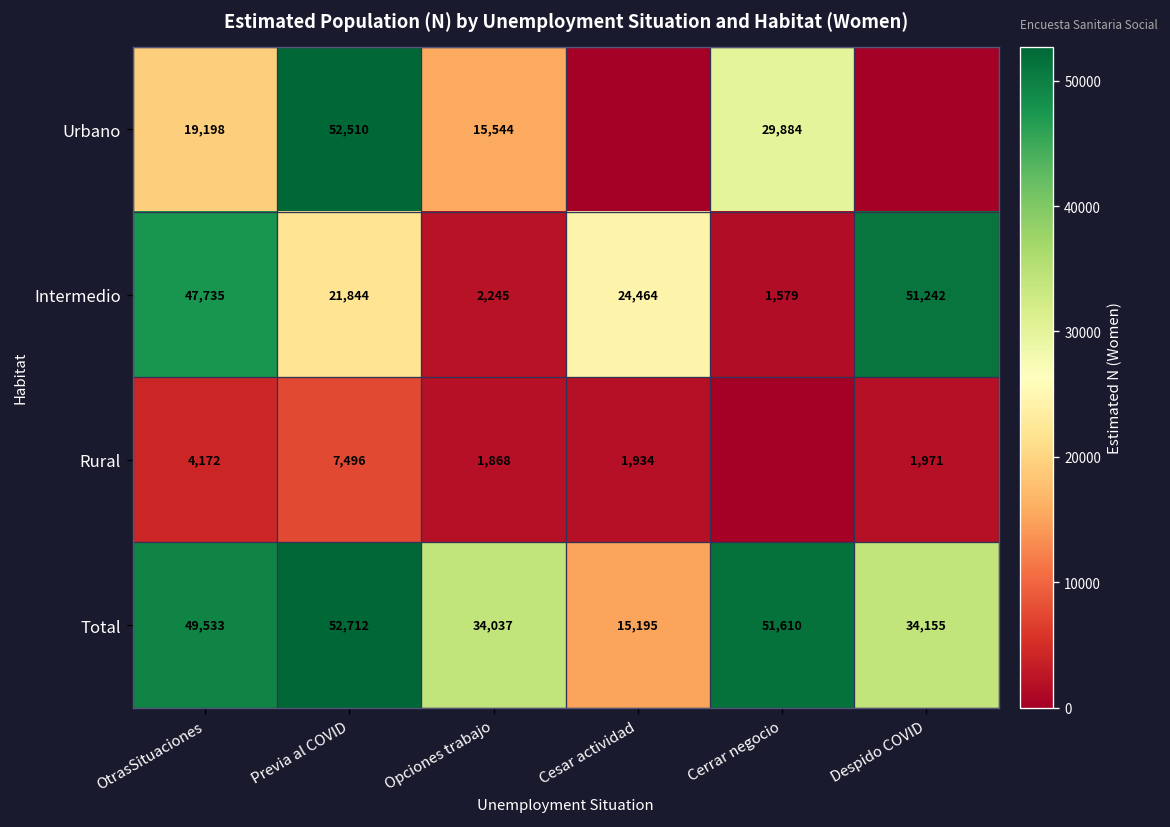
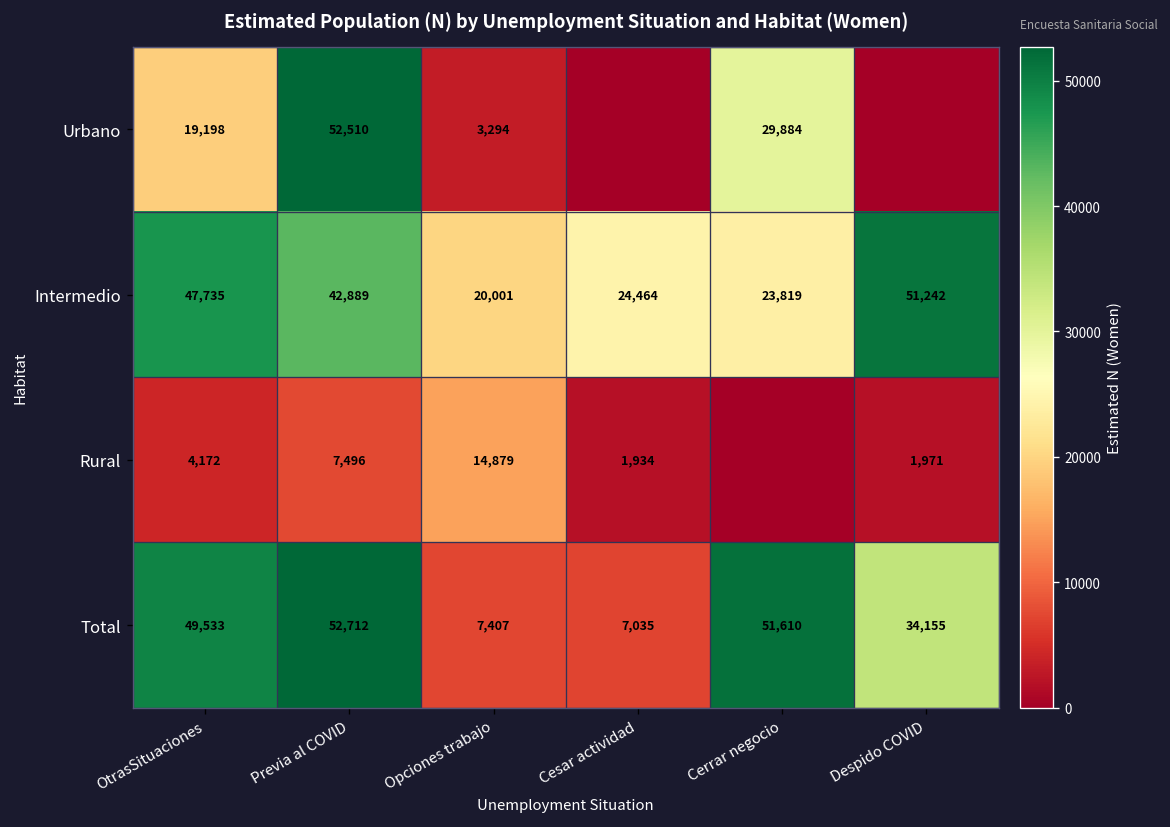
Urbano, Opciones trabajo: 15,544 -> 3,294
Intermedio, Previa al COVID: 21,844 -> 42,889
Intermedio, Opciones trabajo: 2,245 -> 20,001
Intermedio, Cerrar negocio: 1,579 -> 23,819
Rural, Opciones trabajo: 1,868 -> 14,879
Total, Opciones trabajo: 34,037 -> 7,407
Total, Cesar actividad: 15,195 -> 7,035
